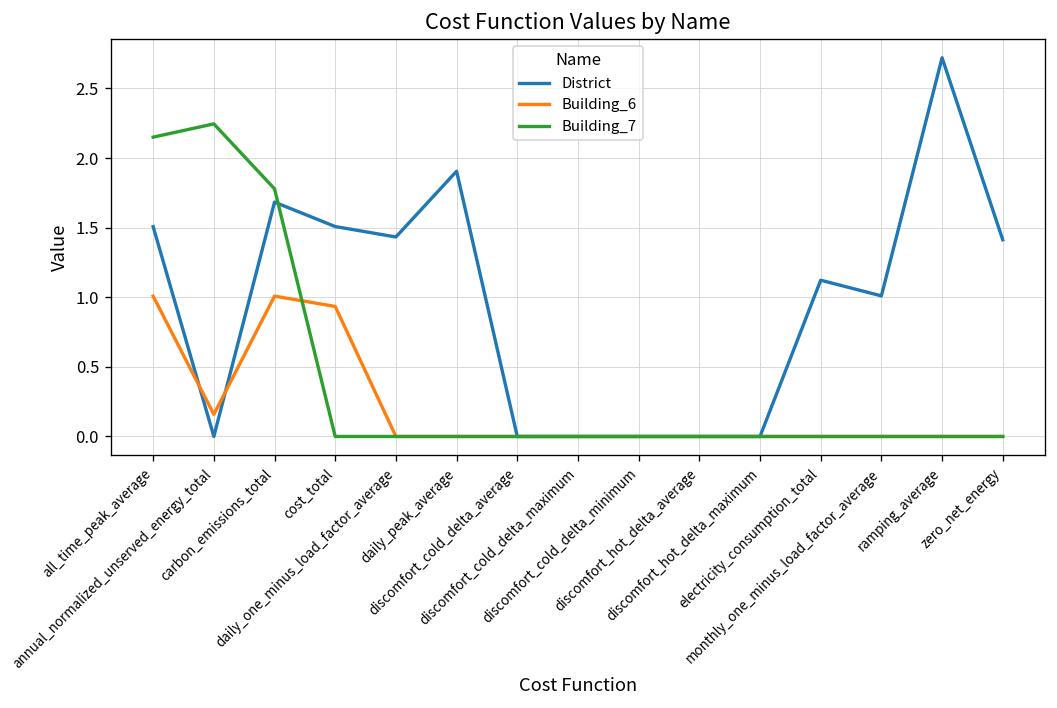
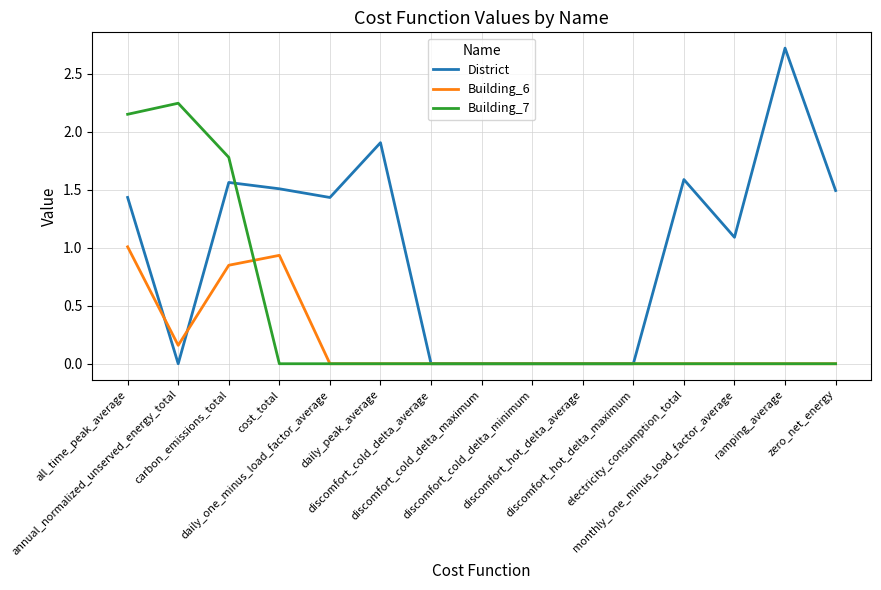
District, all_time_peak_average: 1.51 -> 1.43
District, carbon_emissions_total: 1.68 -> 1.56
Building_6, carbon_emissions_total: 1.01 -> 0.85
District, electricity_consumption_total: 1.12 -> 1.59
District, monthly_one_minus_load_factor_average: 1.01 -> 1.09
District, zero_net_energy: 1.41 -> 1.49
